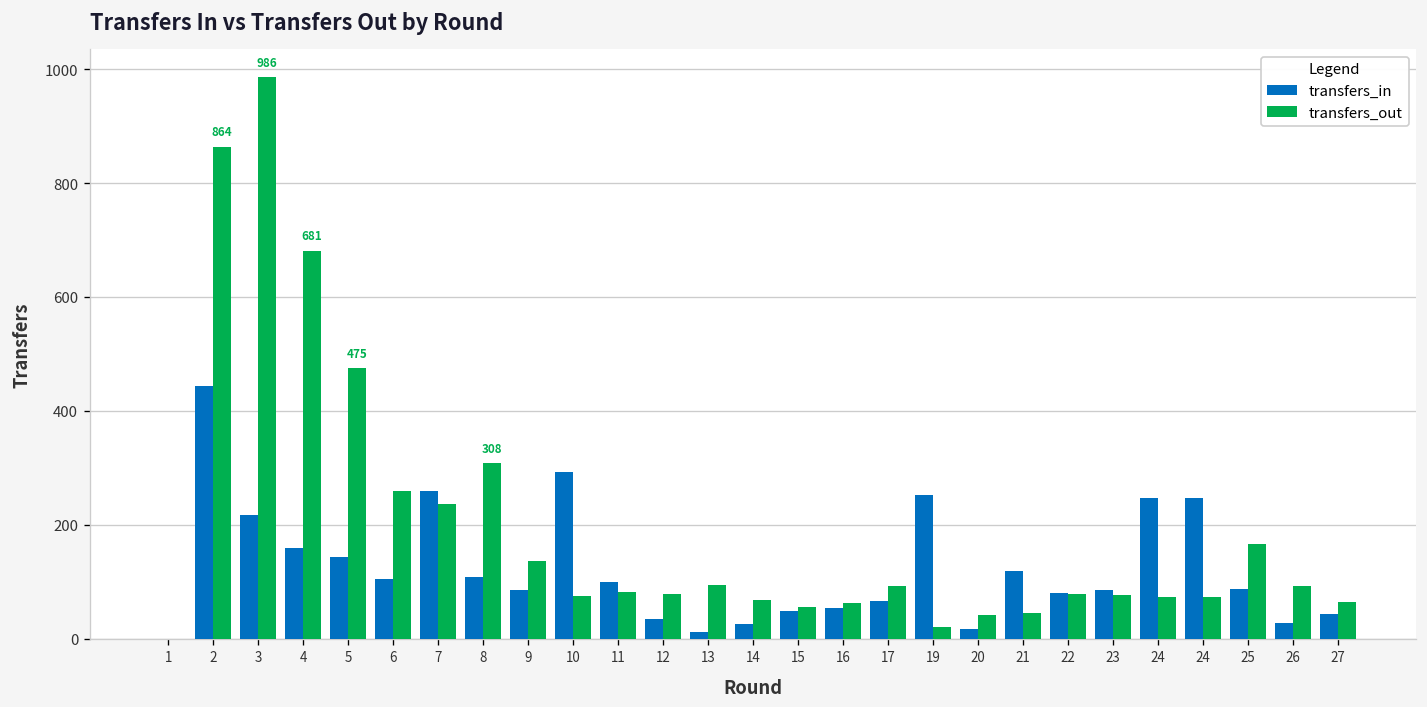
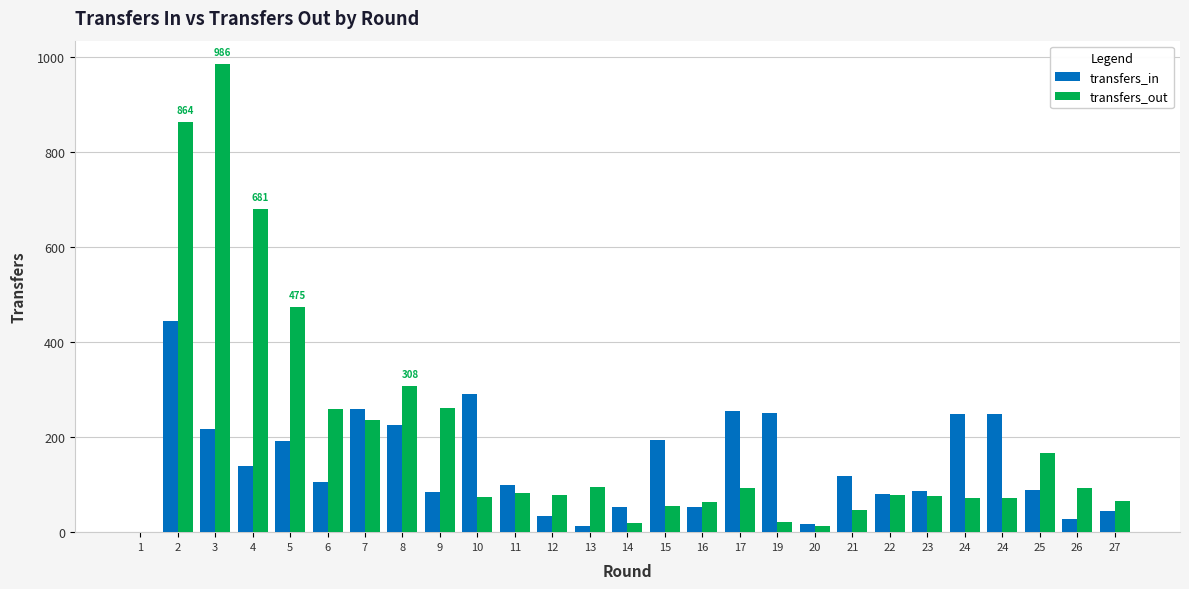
transfers_in, 4: 160 -> 140
transfers_in, 5: 140 -> 190
transfers_in, 8: 110 -> 230
transfers_out, 9: 140 -> 260
transfers_in, 14: 30 -> 50
transfers_out, 14: 70 -> 20
transfers_in, 15: 50 -> 190
transfers_in, 17: 70 -> 260
transfers_out, 20: 40 -> 10
